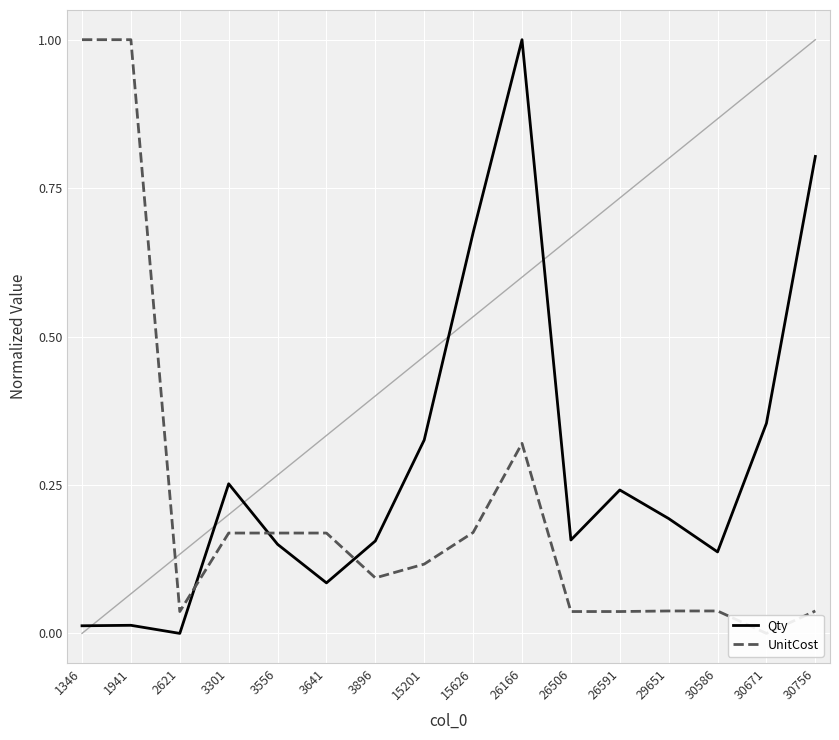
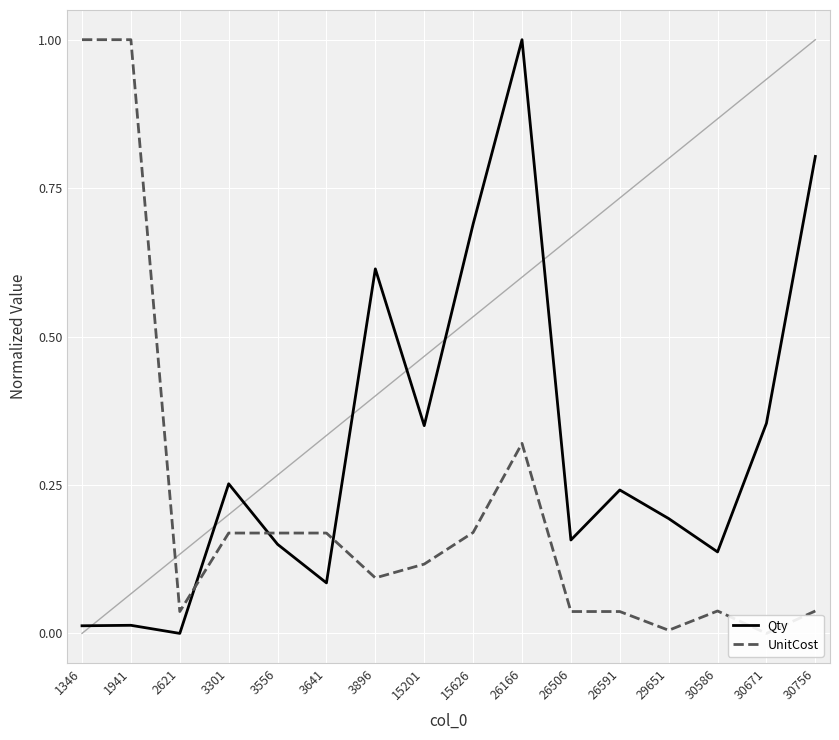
Qty, 3896: 0.16 -> 0.61
Qty, 15201: 0.33 -> 0.35
Qty, 15626: 0.67 -> 0.69
UnitCost, 29651: 0.04 -> 0.01
